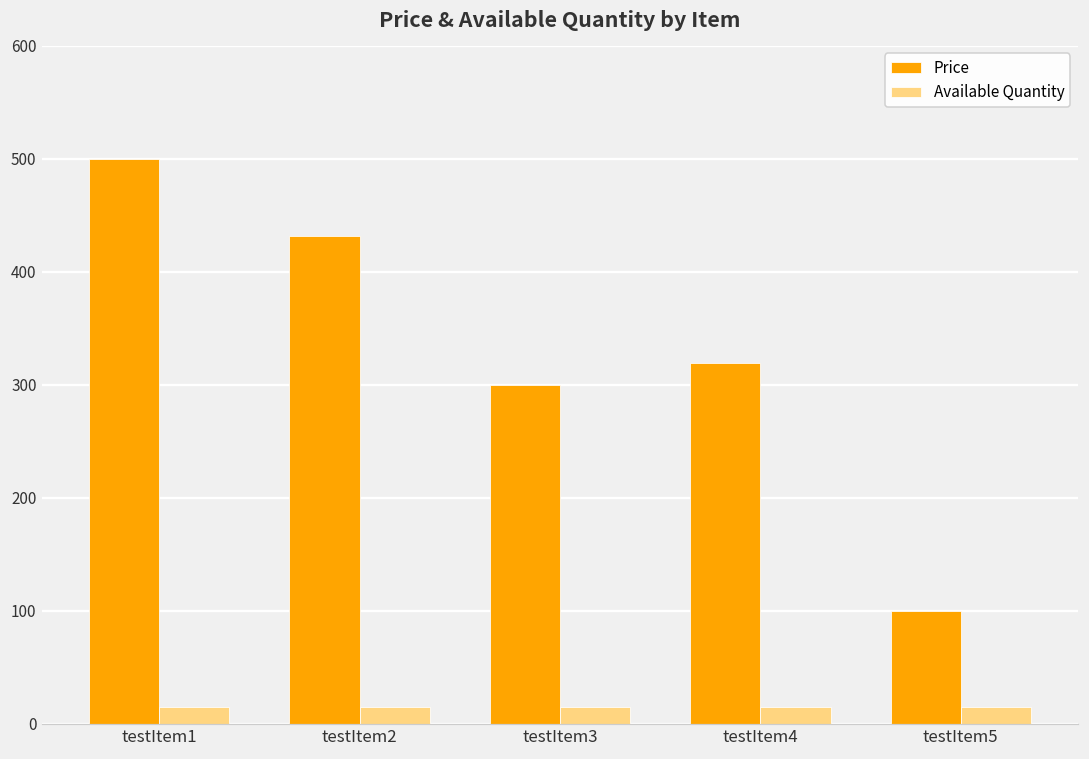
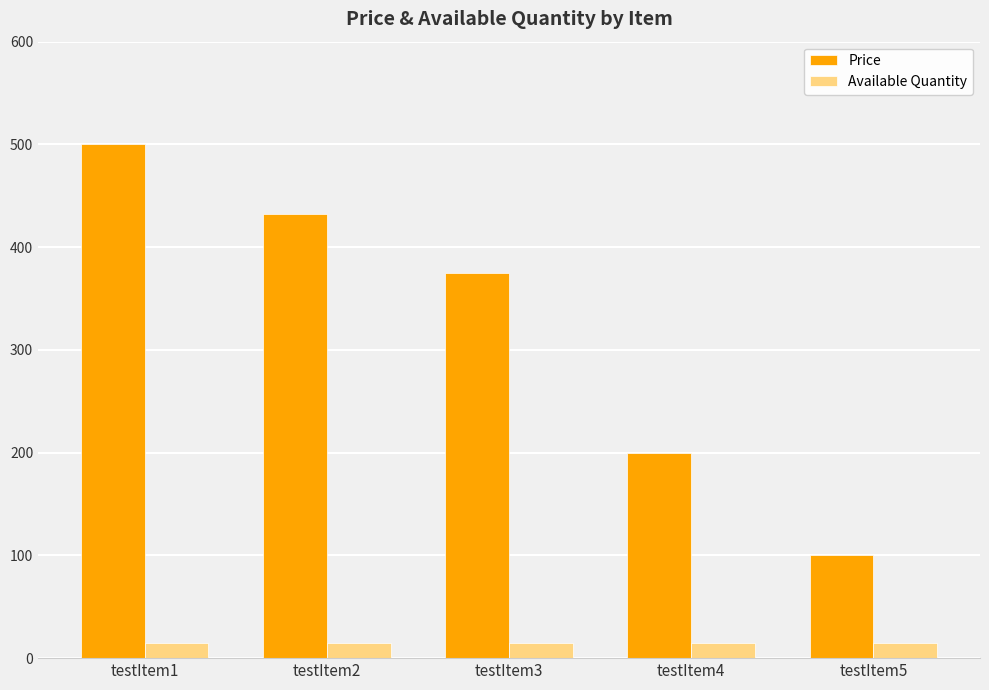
Price, testItem3: 300 -> 375
Price, testItem4: 319 -> 200
